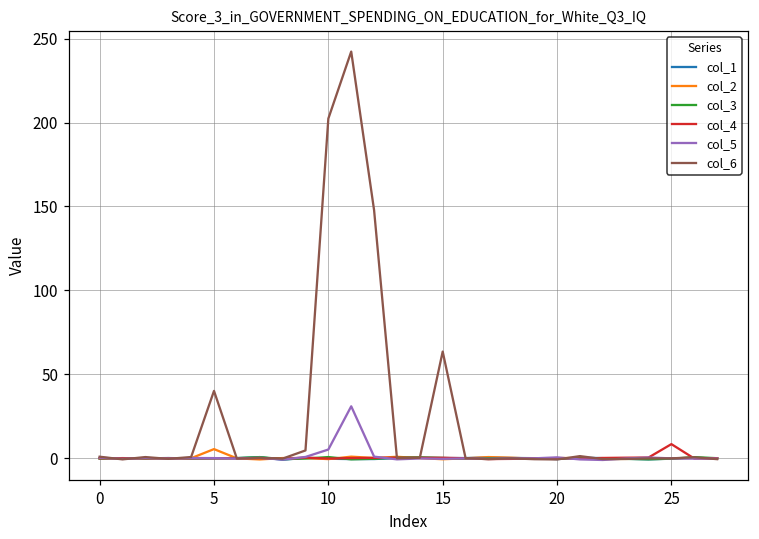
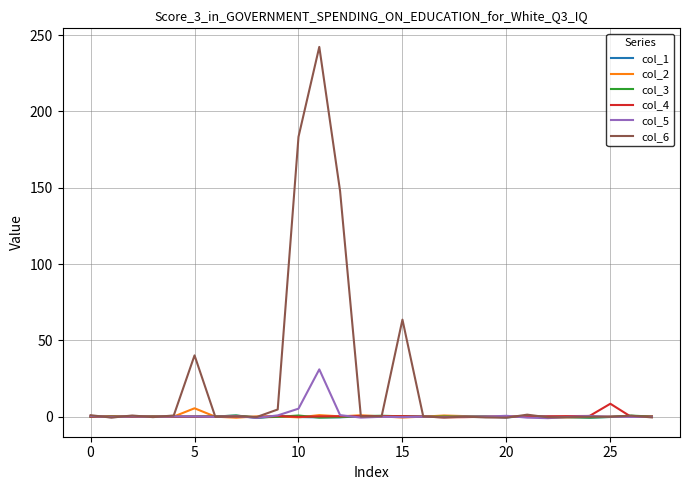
col_6, 10: 202 -> 183
